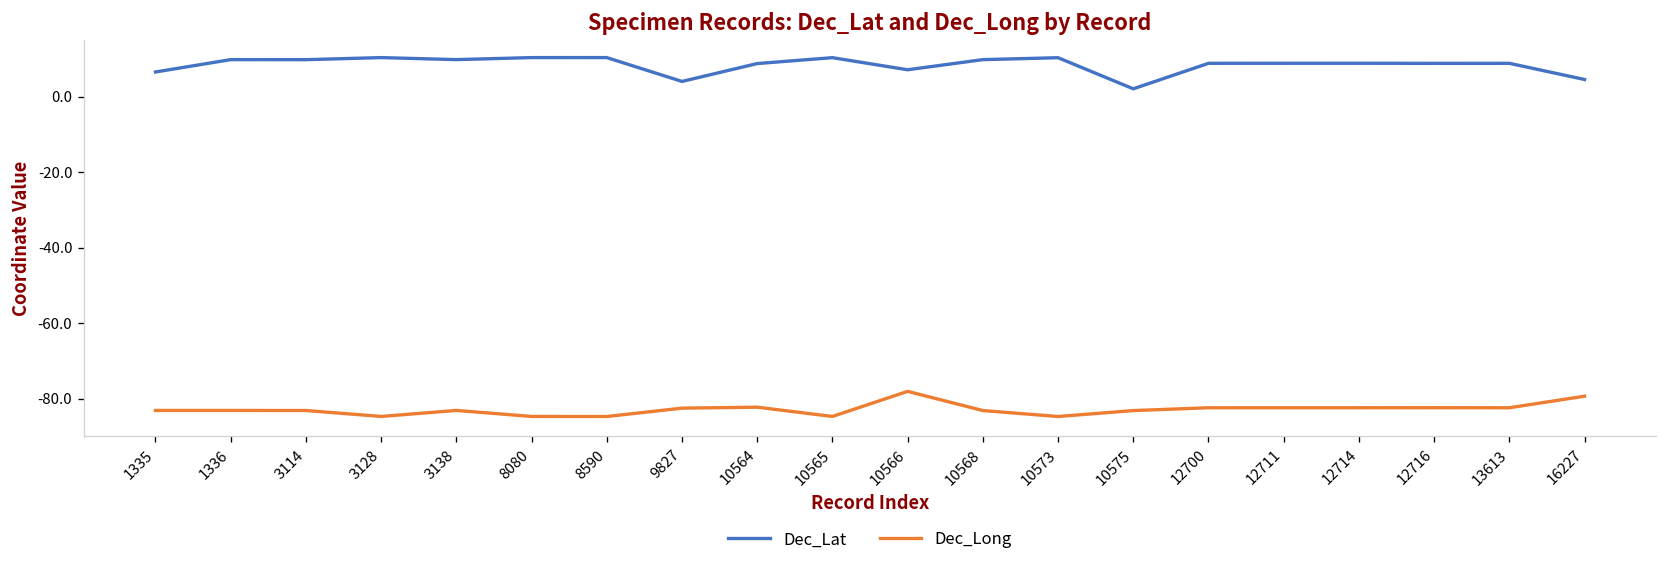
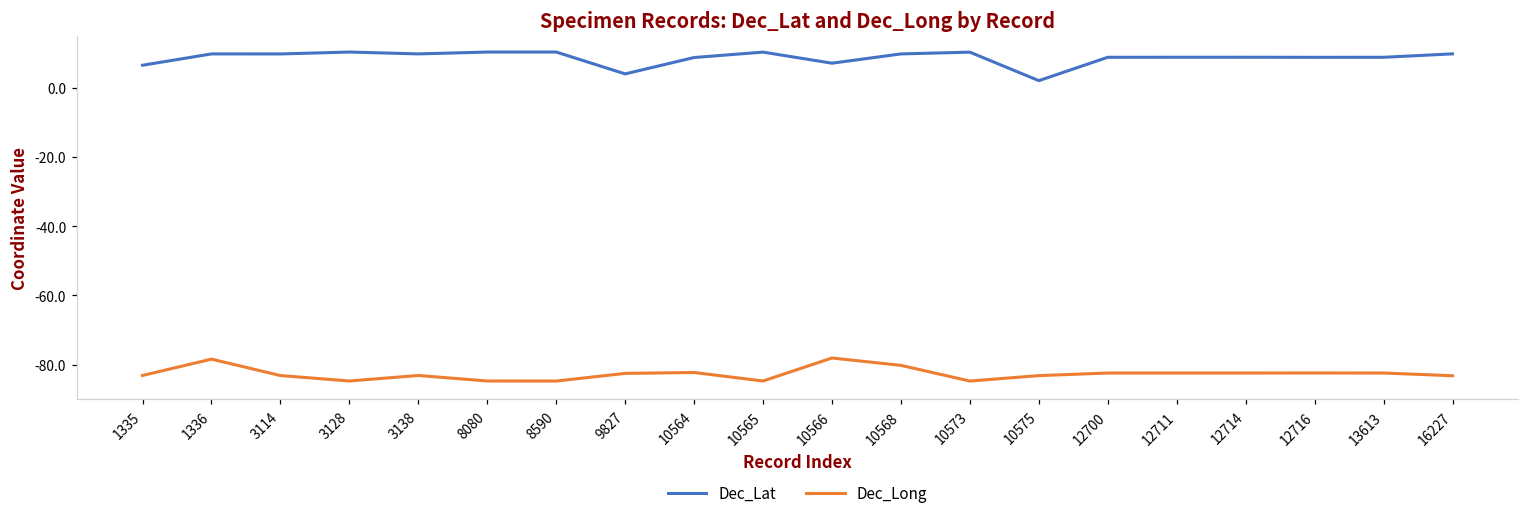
Dec_Long, 1336: -83 -> -78
Dec_Long, 10568: -83 -> -80
Dec_Lat, 16227: 5 -> 10
Dec_Long, 16227: -79 -> -83
